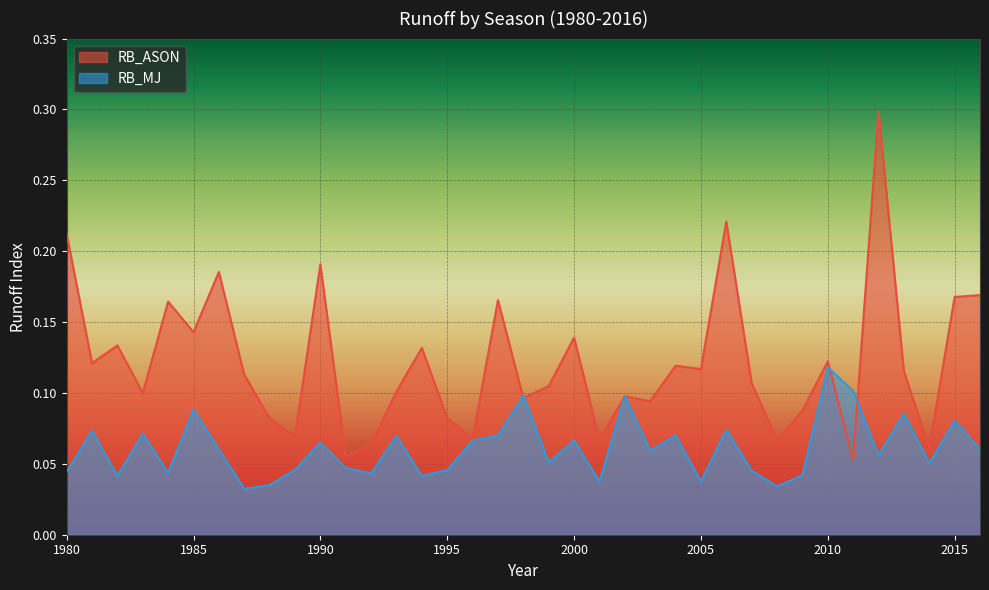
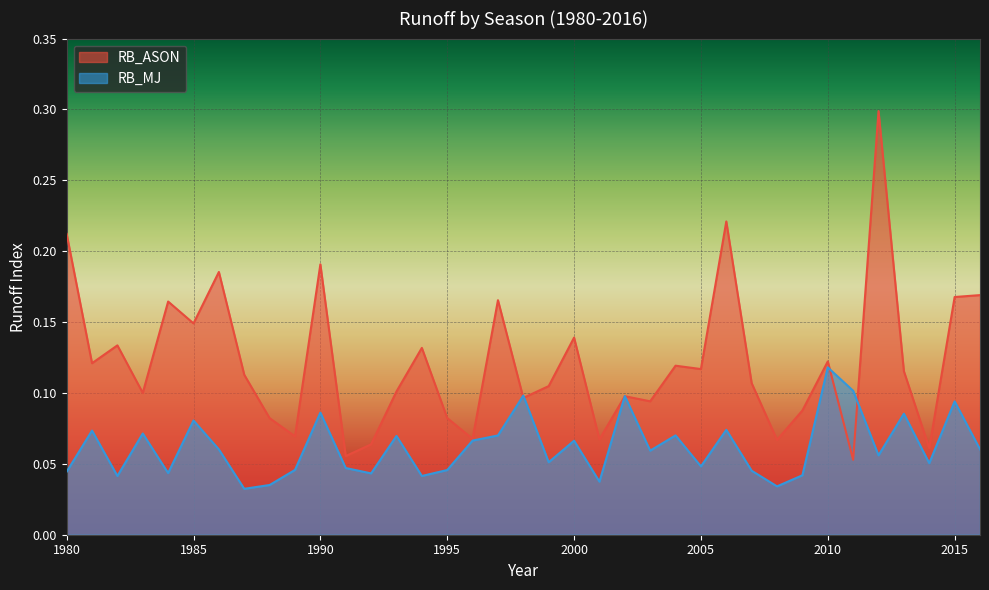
RB_ASON, 1985: 0.143 -> 0.149
RB_MJ, 1985: 0.088 -> 0.081
RB_MJ, 1990: 0.065 -> 0.086
RB_MJ, 2005: 0.038 -> 0.048
RB_MJ, 2015: 0.080 -> 0.094
